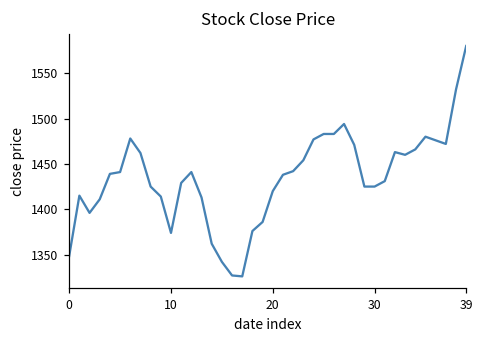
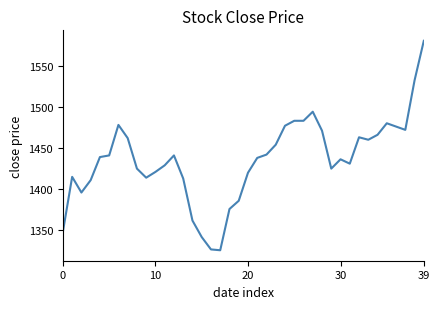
10: 1370 -> 1420
30: 1430 -> 1440
